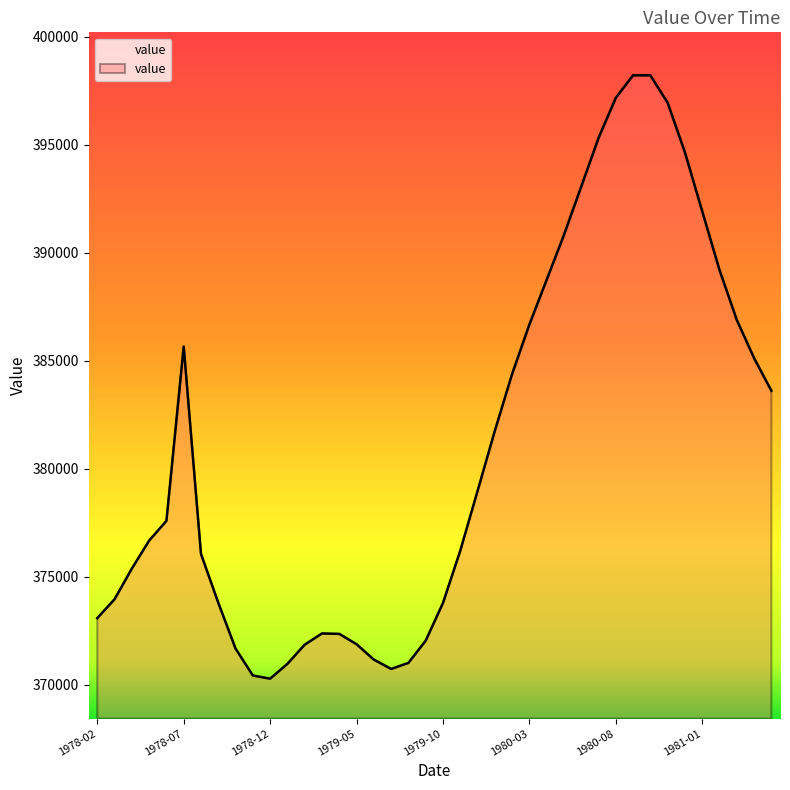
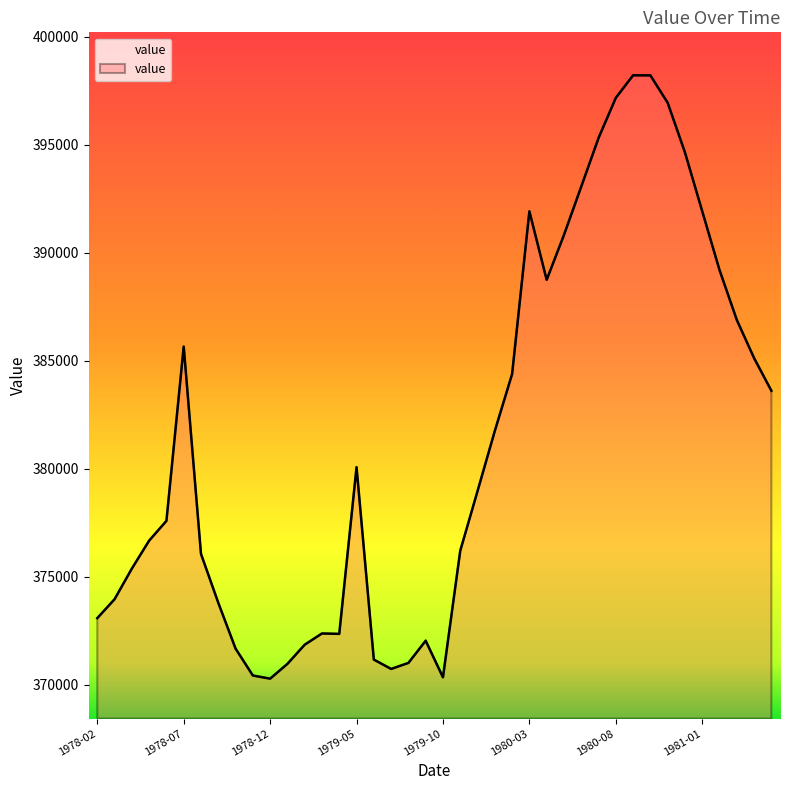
1979-05: 371900 -> 380100
1979-10: 373800 -> 370300
1980-03: 386700 -> 391900
